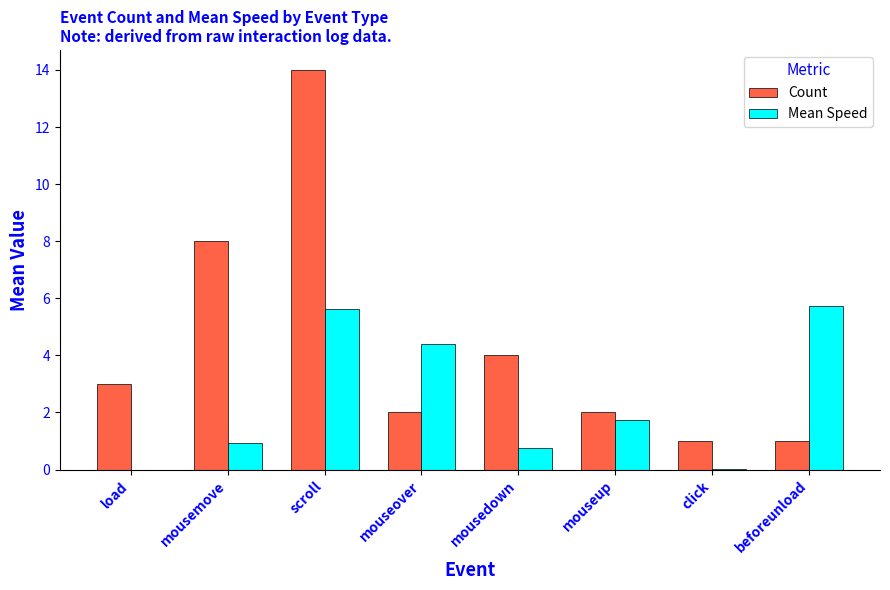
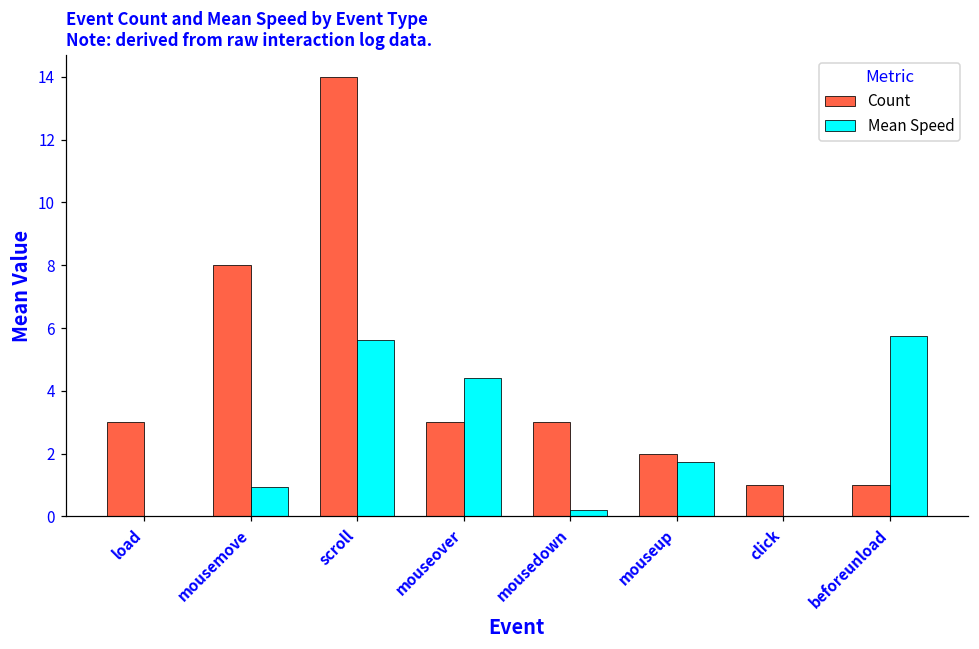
Count, mouseover: 2 -> 3
Count, mousedown: 4 -> 3
Mean Speed, mousedown: 0.7 -> 0.2
